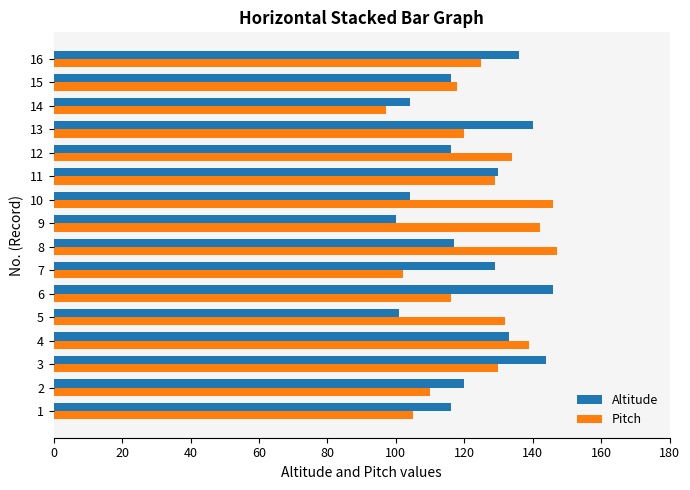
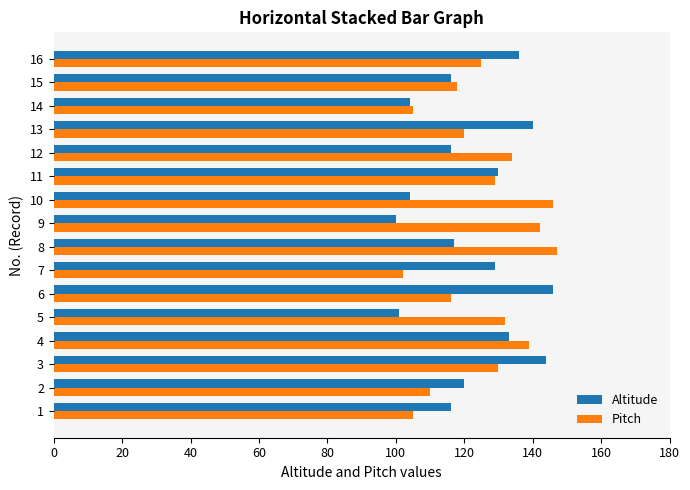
Pitch, 14: 97 -> 105
